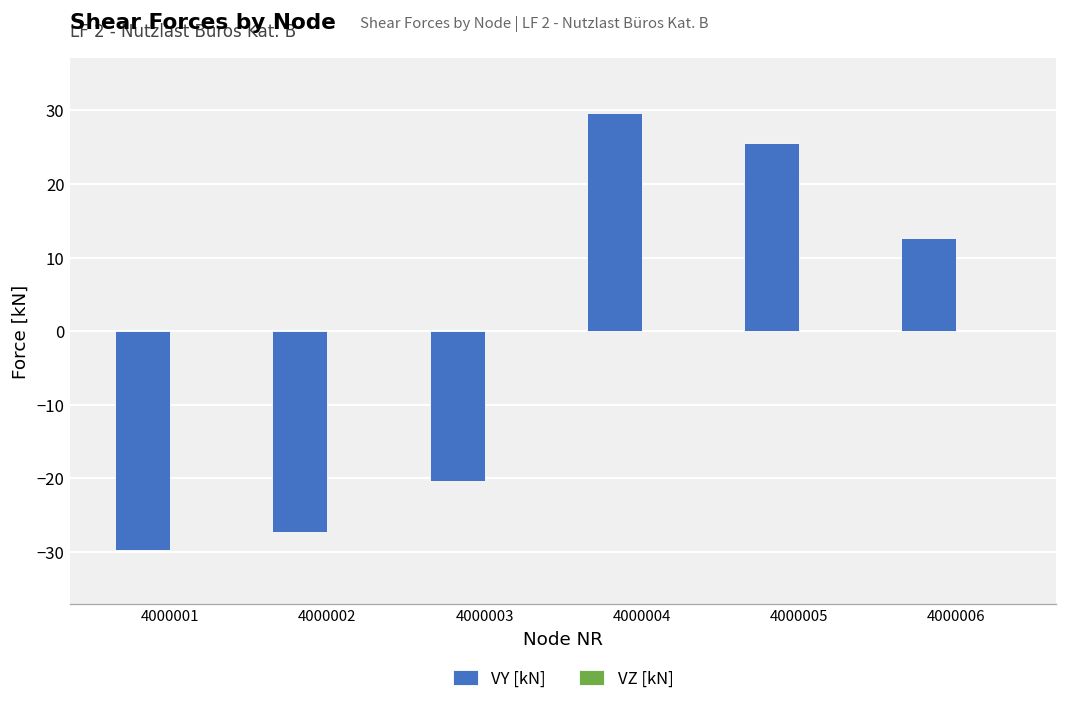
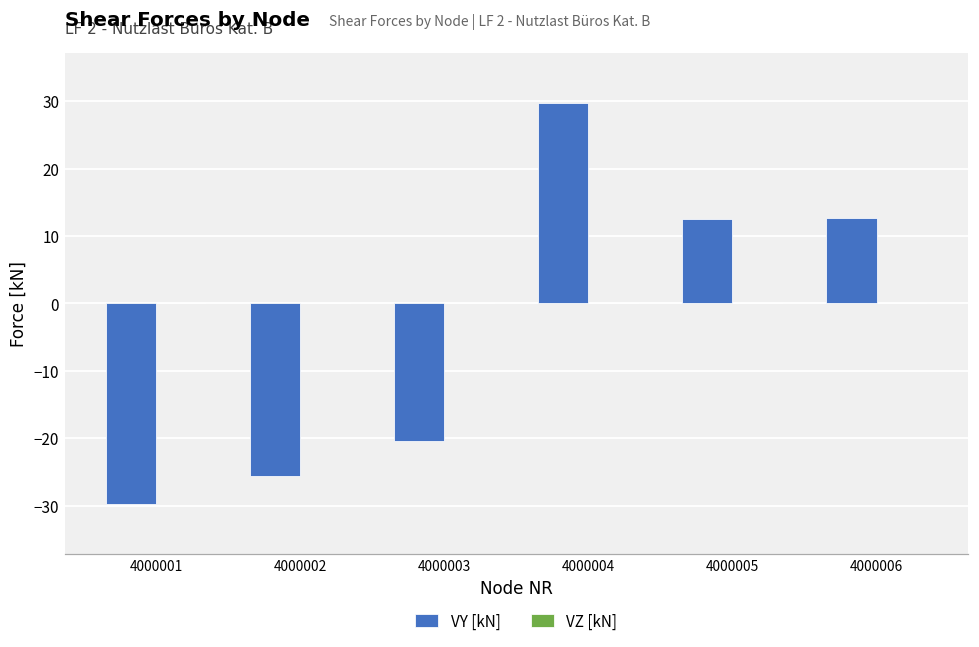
VY [kN], 4000002: -27 -> -26
VY [kN], 4000005: 26 -> 12
